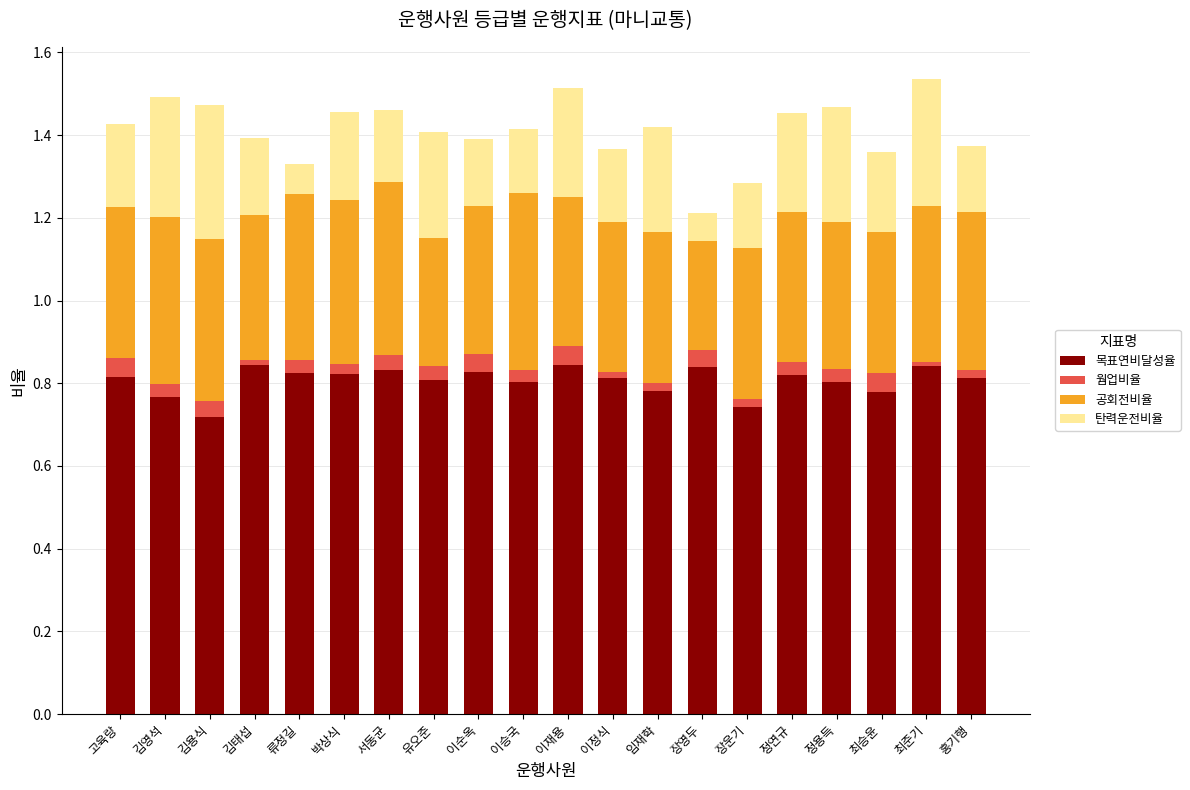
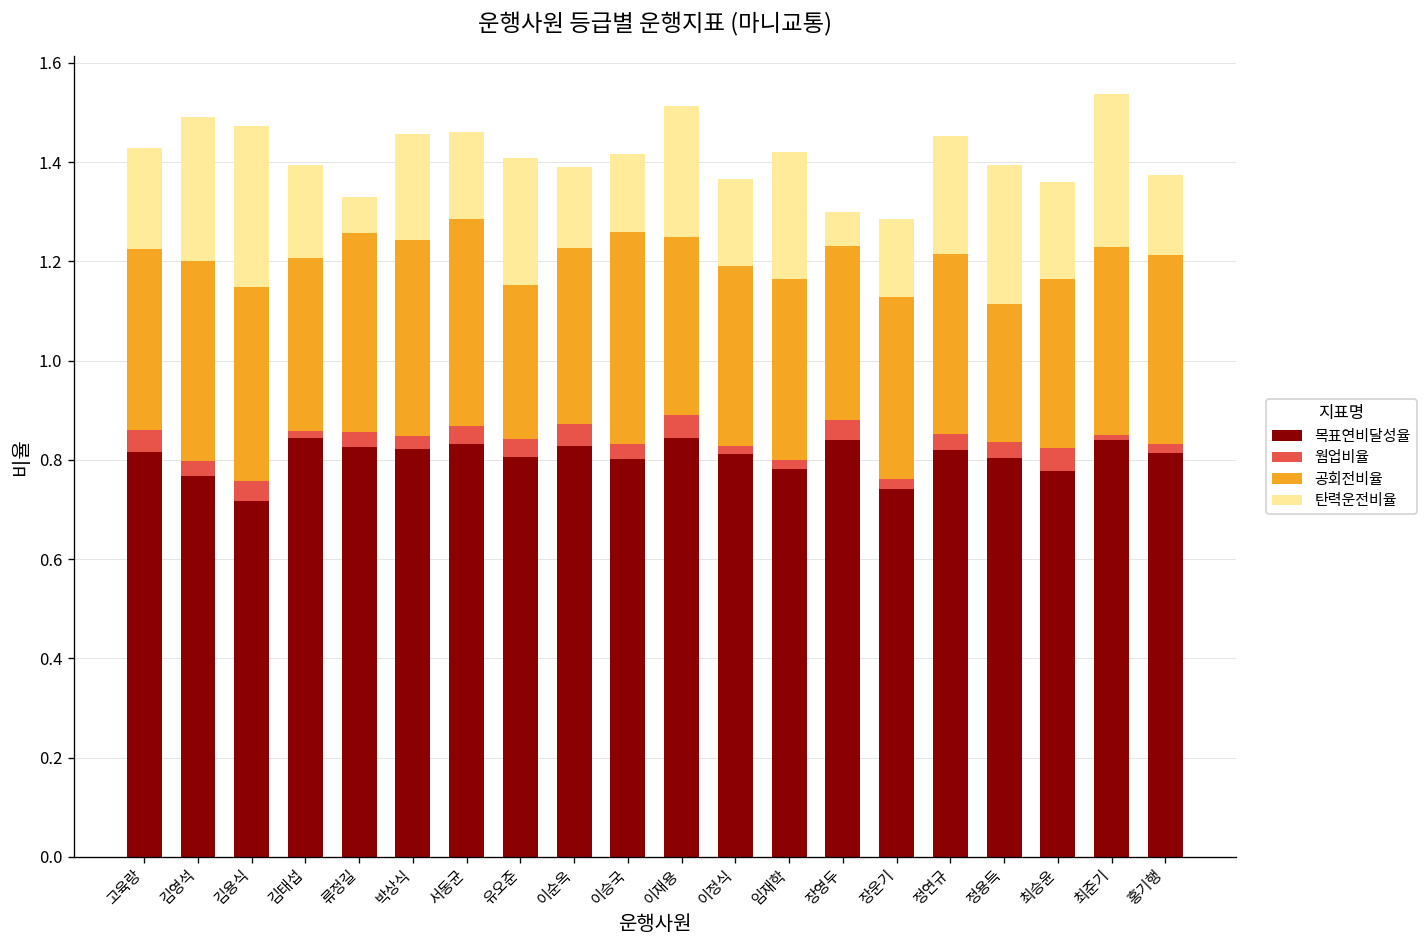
공회전비율, 장영두: 0.26 -> 0.35
공회전비율, 정용득: 0.35 -> 0.28
